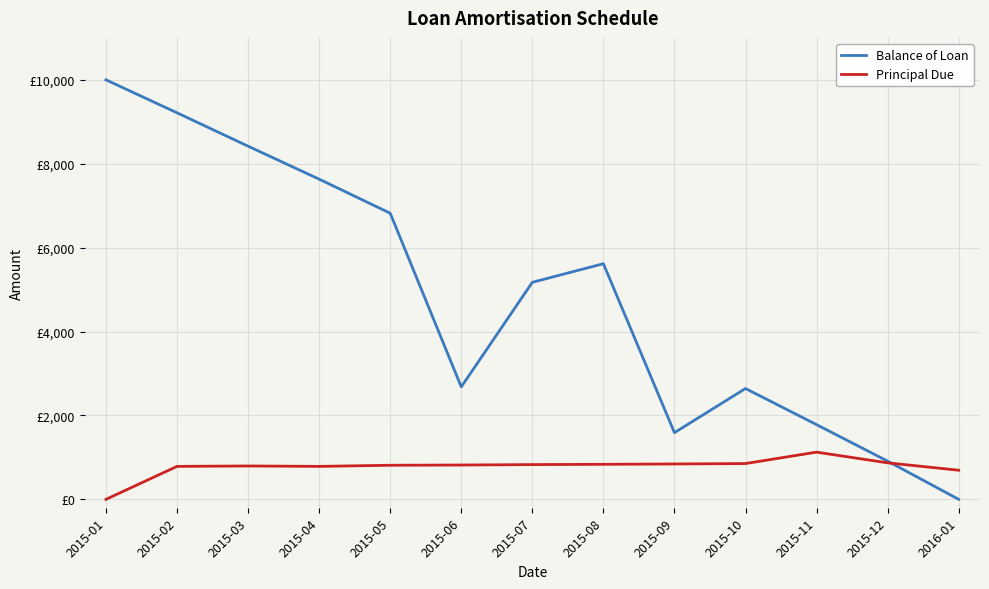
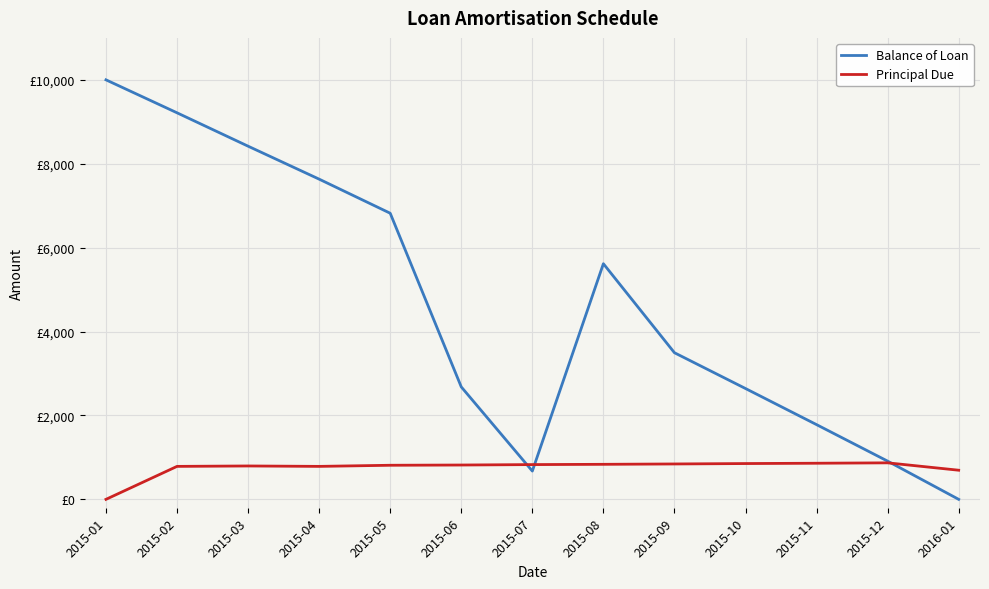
Balance of Loan, 2015-07: £5,200 -> £700
Balance of Loan, 2015-09: £1,600 -> £3,500
Principal Due, 2015-11: £1,100 -> £900
